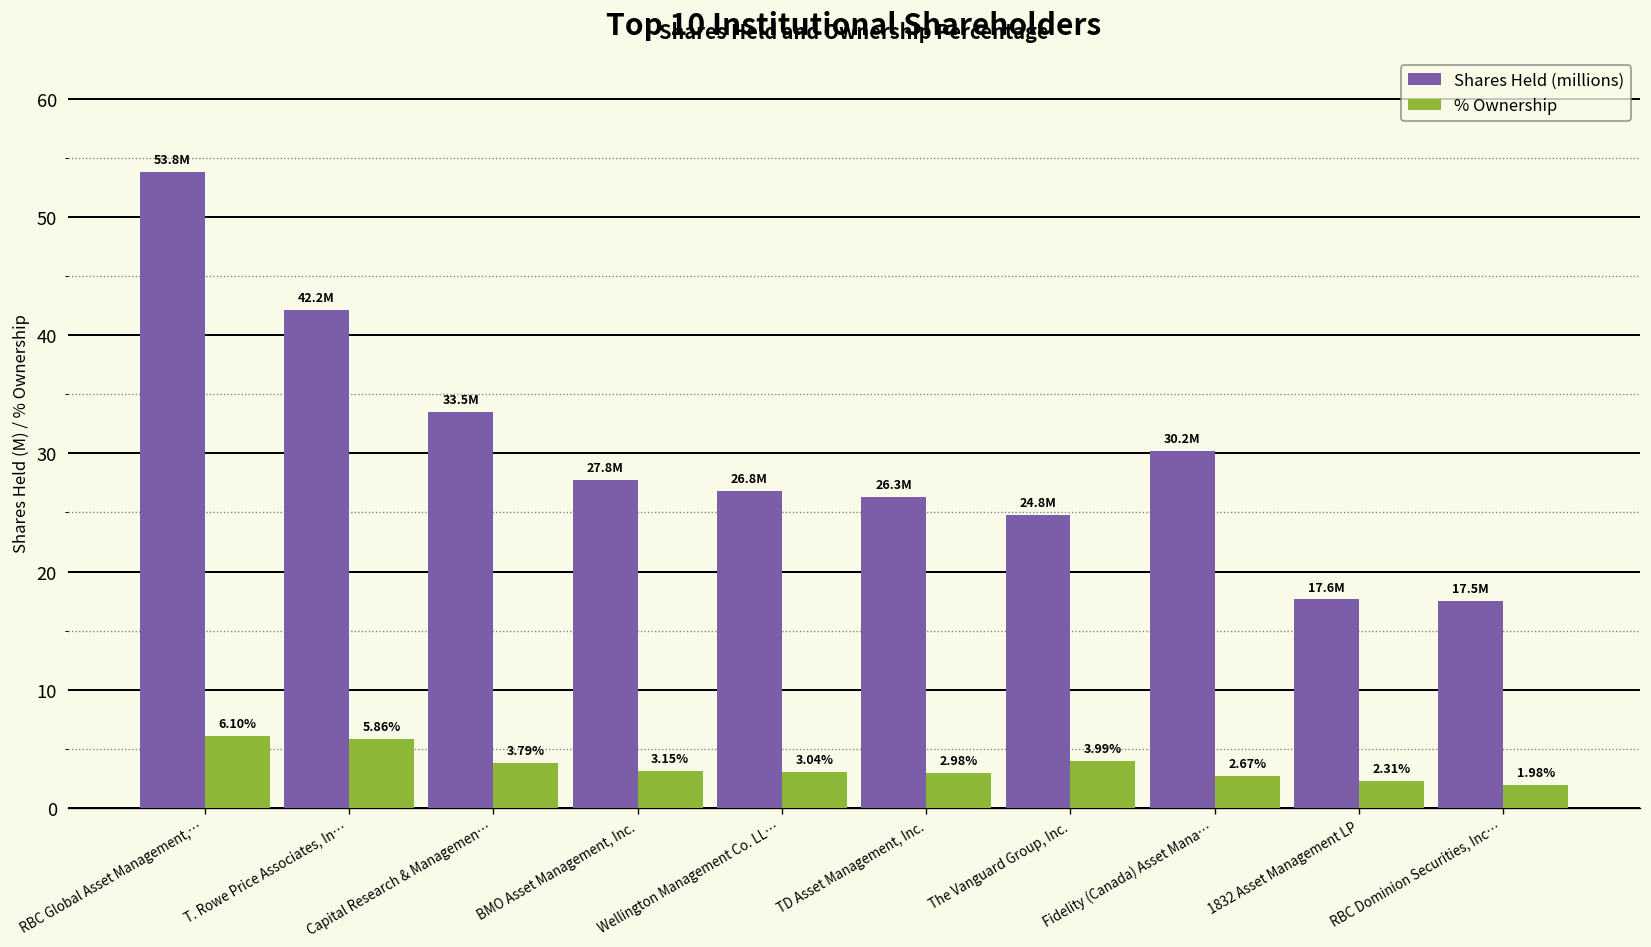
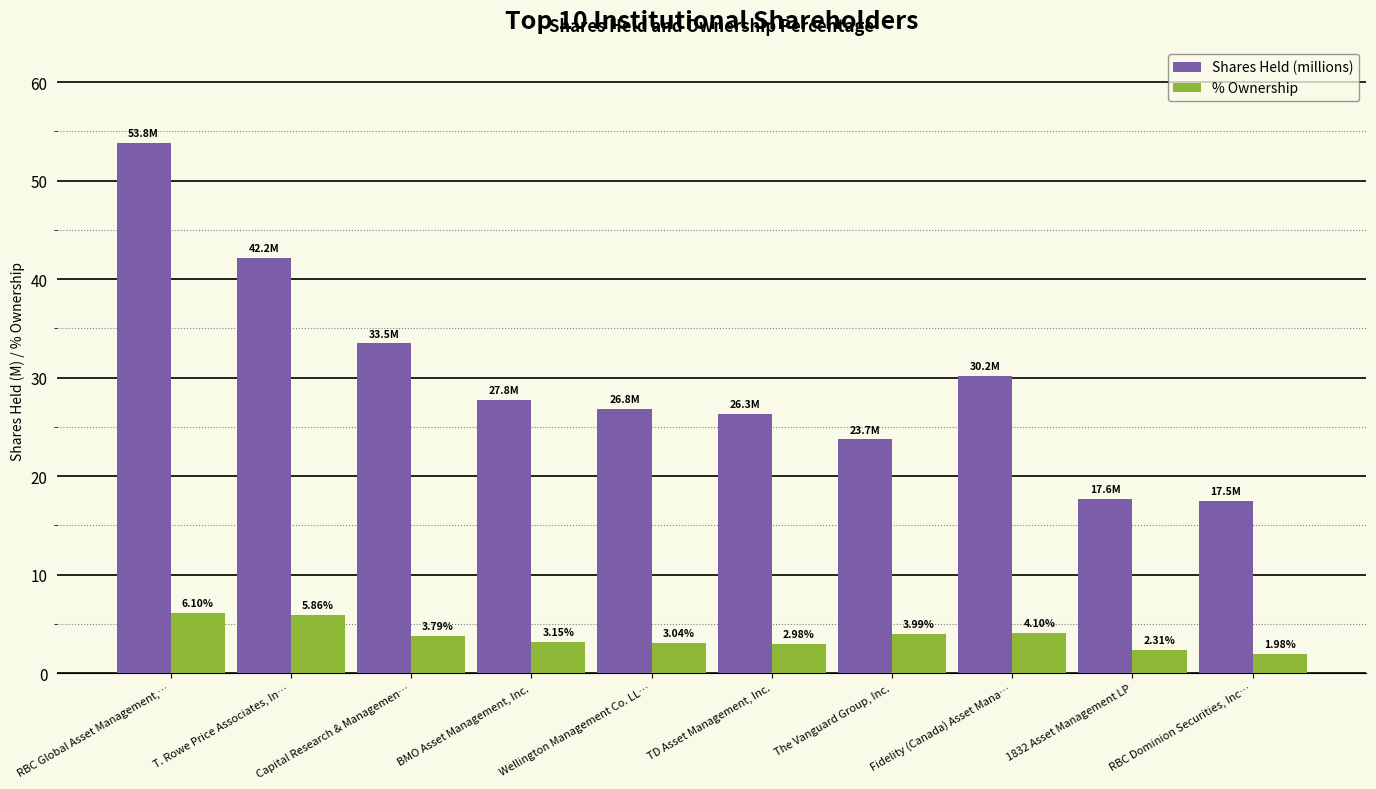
Shares Held (millions), The Vanguard Group, Inc.: 24.8M -> 23.7M
% Ownership, Fidelity (Canada) Asset Mana…: 2.67% -> 4.10%
